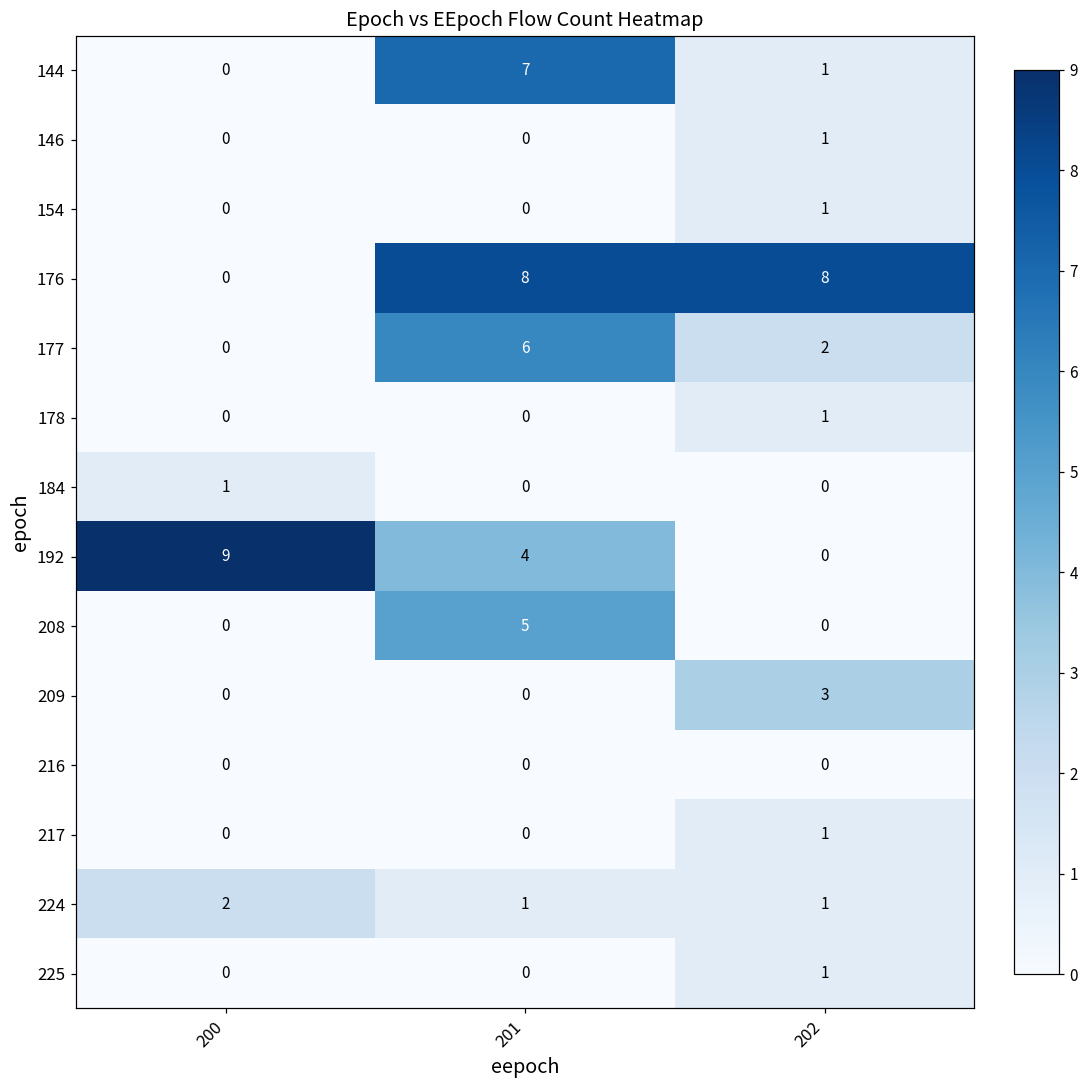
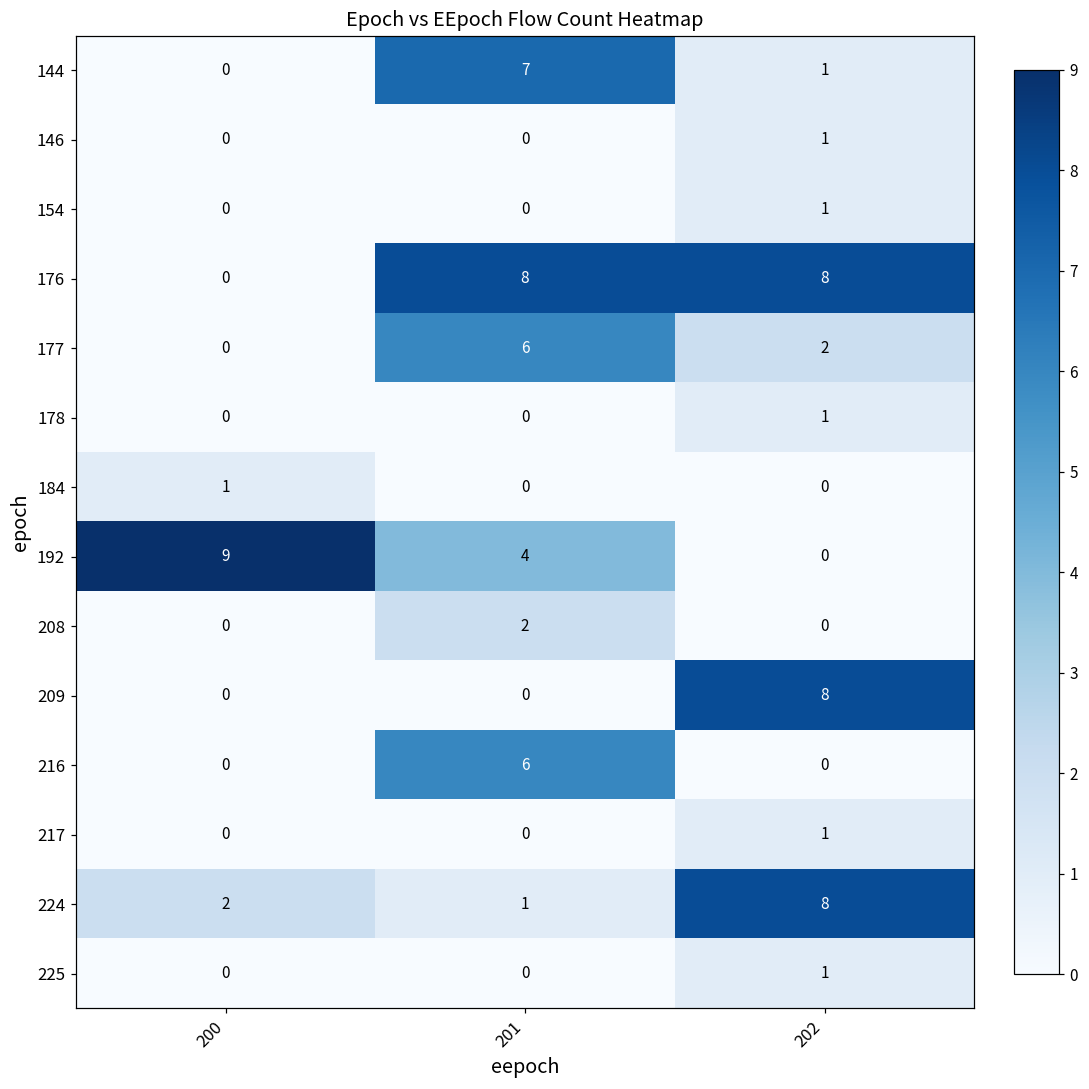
208, 201: 5 -> 2
209, 202: 3 -> 8
216, 201: 0 -> 6
224, 202: 1 -> 8
